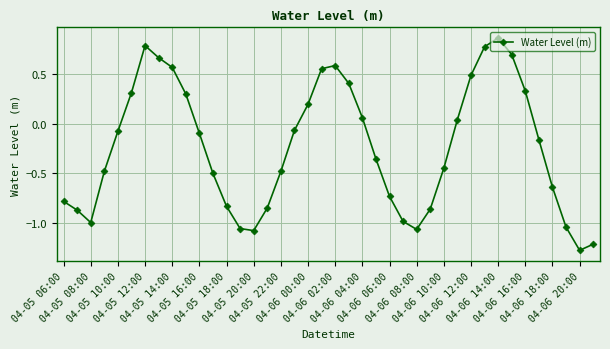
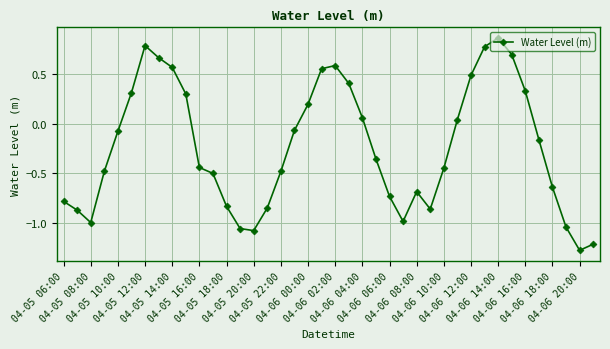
04-05 16:00: -0.1 -> -0.4
04-06 08:00: -1.1 -> -0.7
